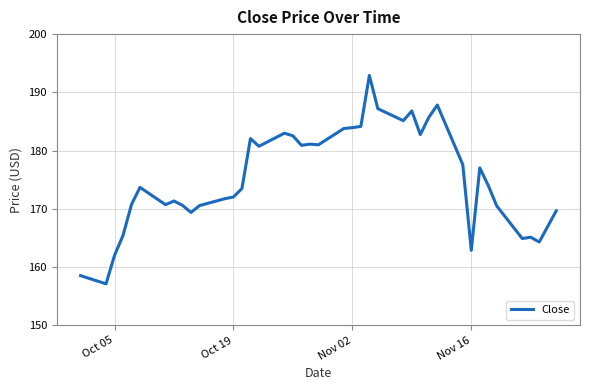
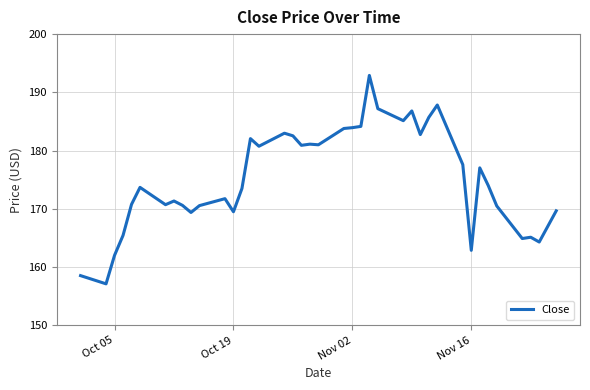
Oct 19: 172 -> 170
